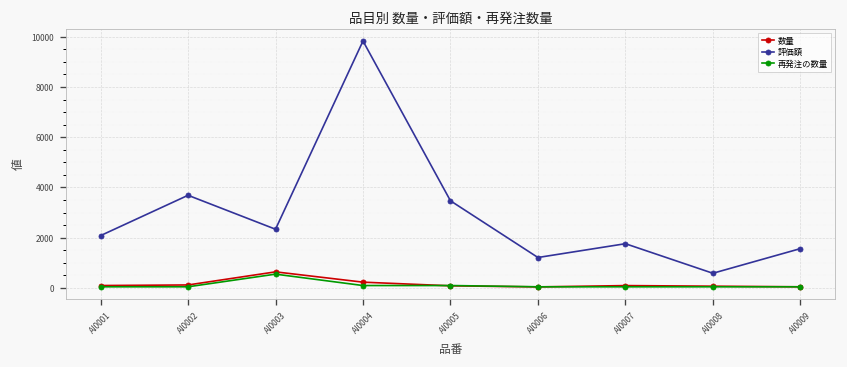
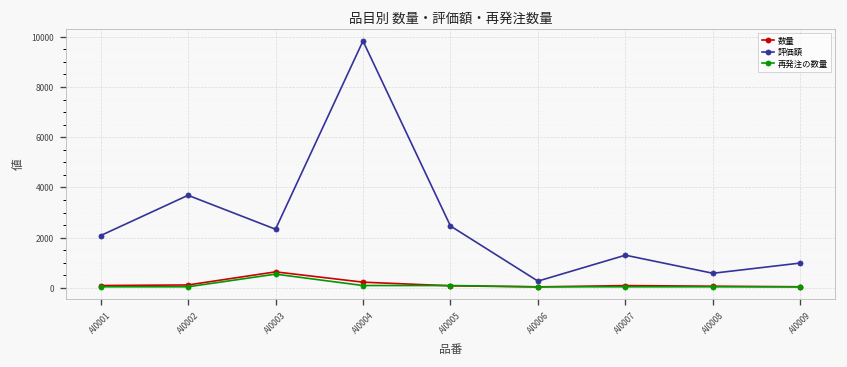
評価額, AI0005: 3500 -> 2500
評価額, AI0006: 1200 -> 300
評価額, AI0007: 1800 -> 1300
評価額, AI0009: 1600 -> 1000
